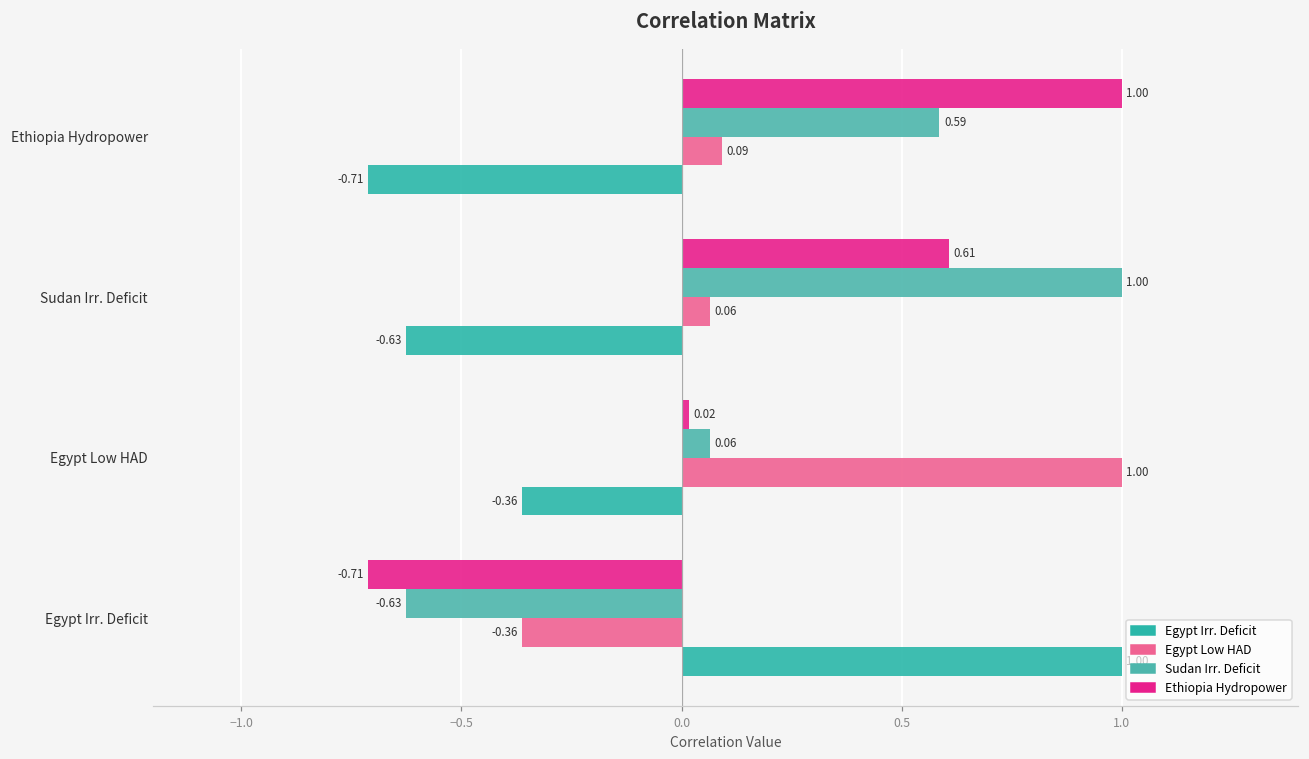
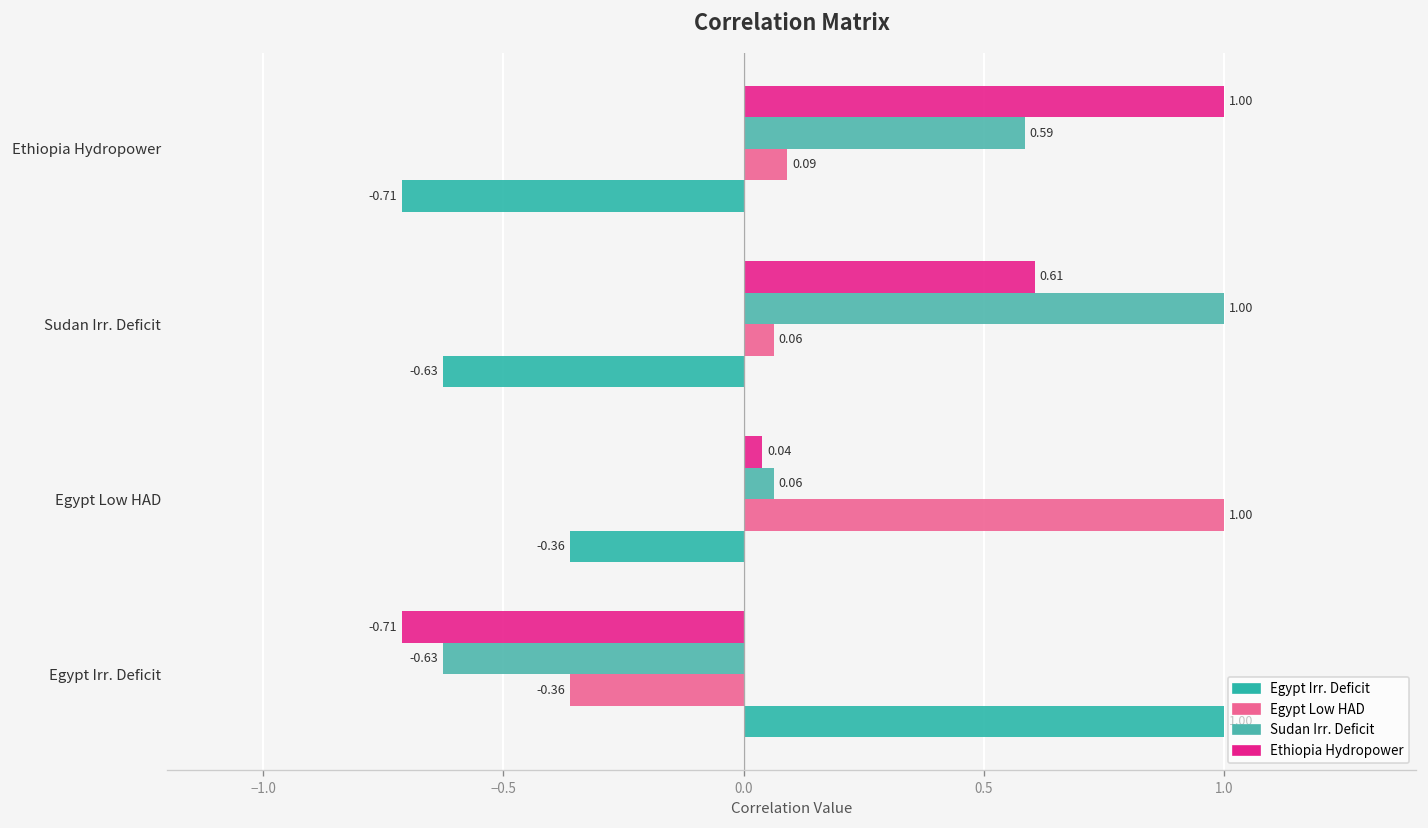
Ethiopia Hydropower, Egypt Low HAD: 0.02 -> 0.04
